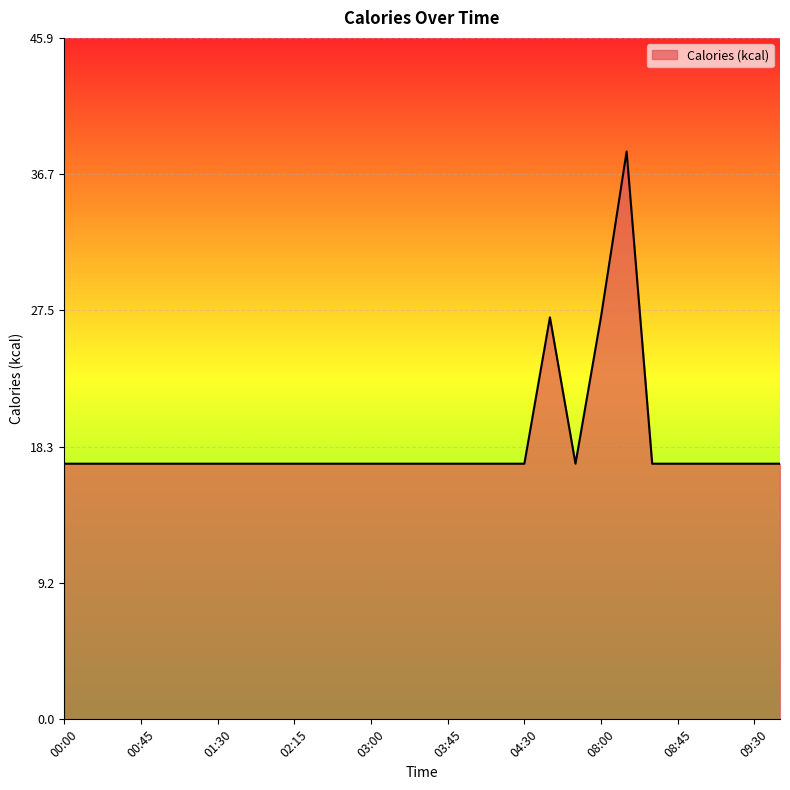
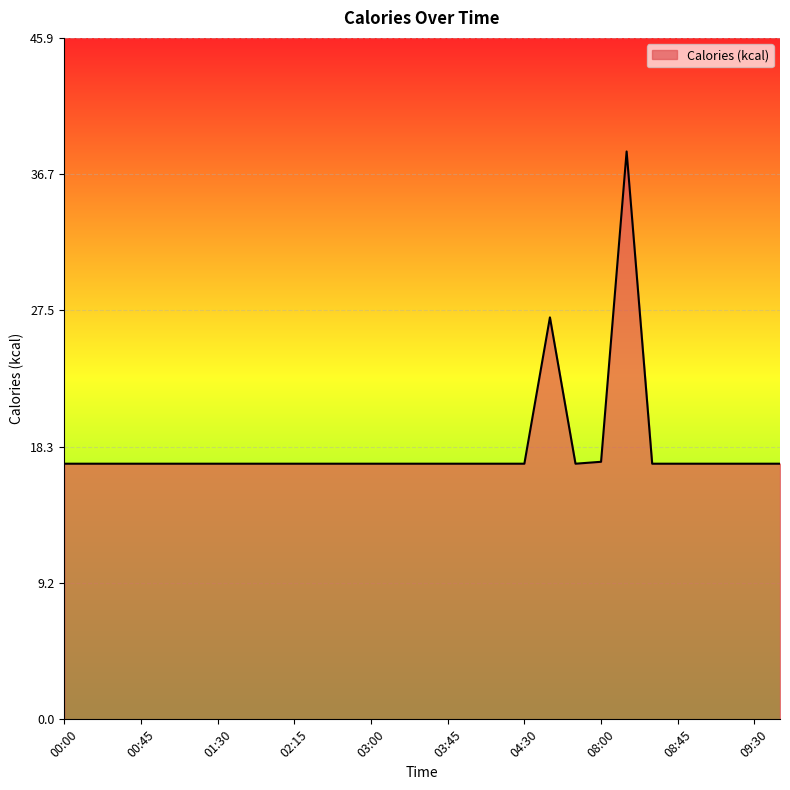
08:00: 27.1 -> 17.3
